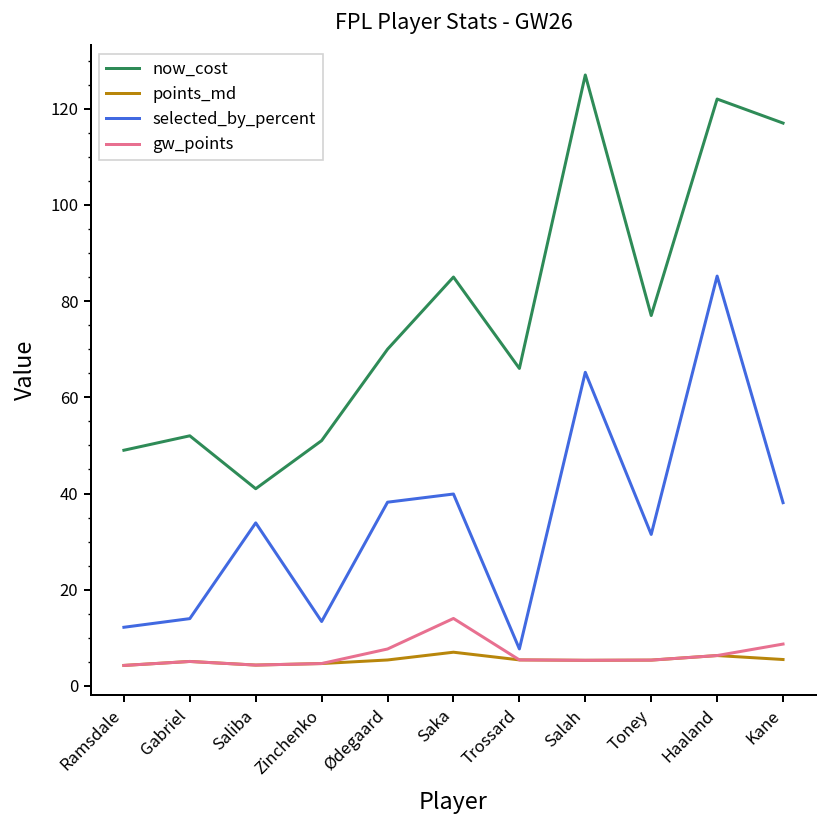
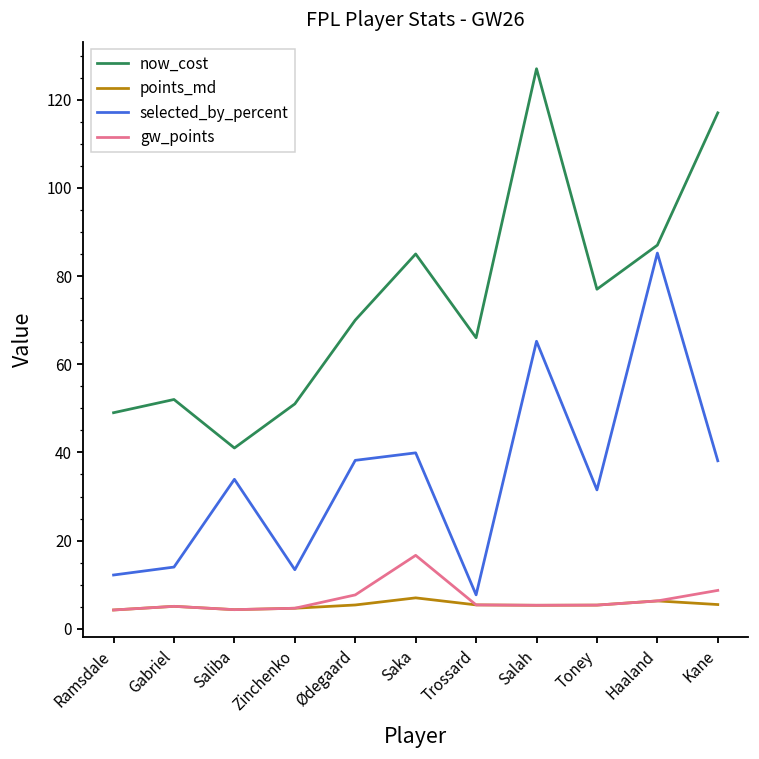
gw_points, Saka: 14 -> 17
now_cost, Haaland: 122 -> 87
